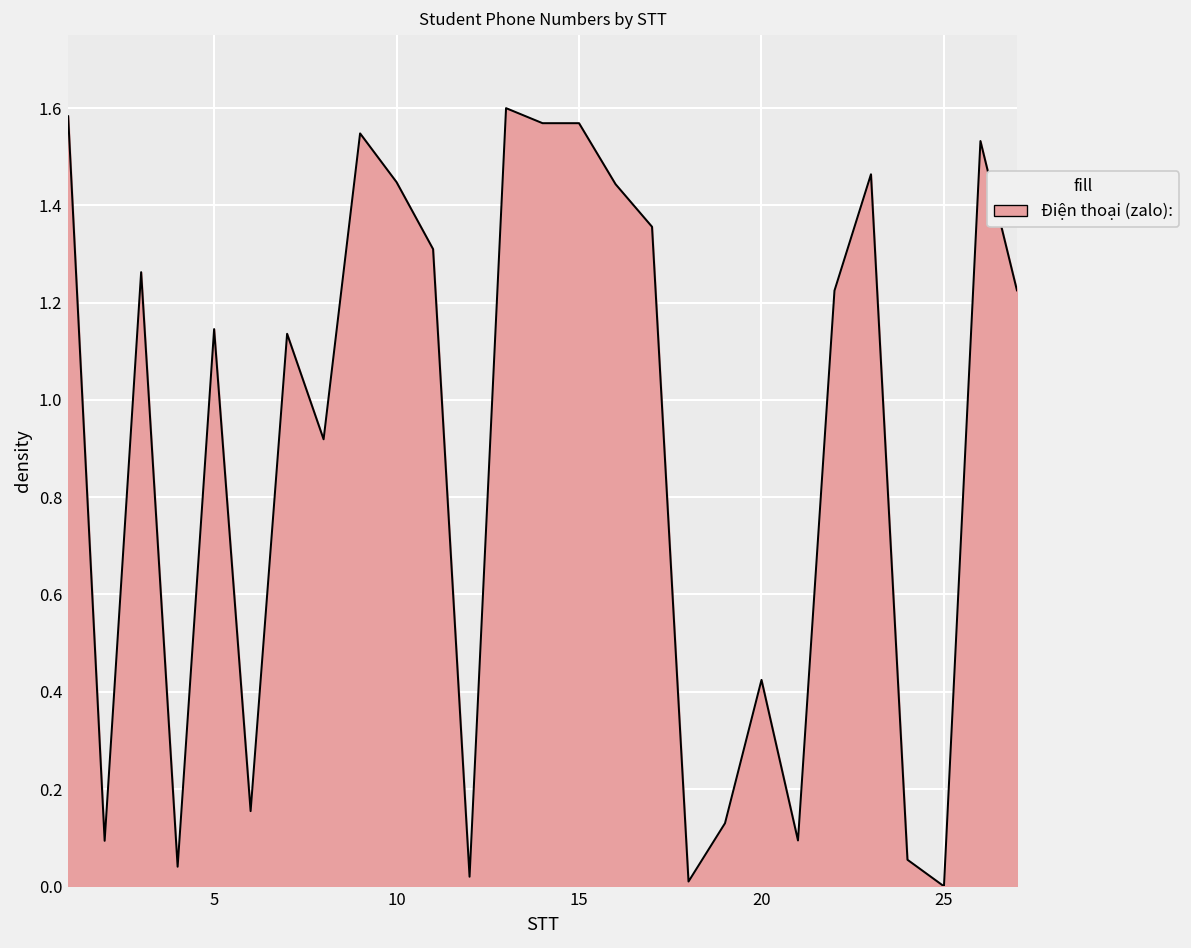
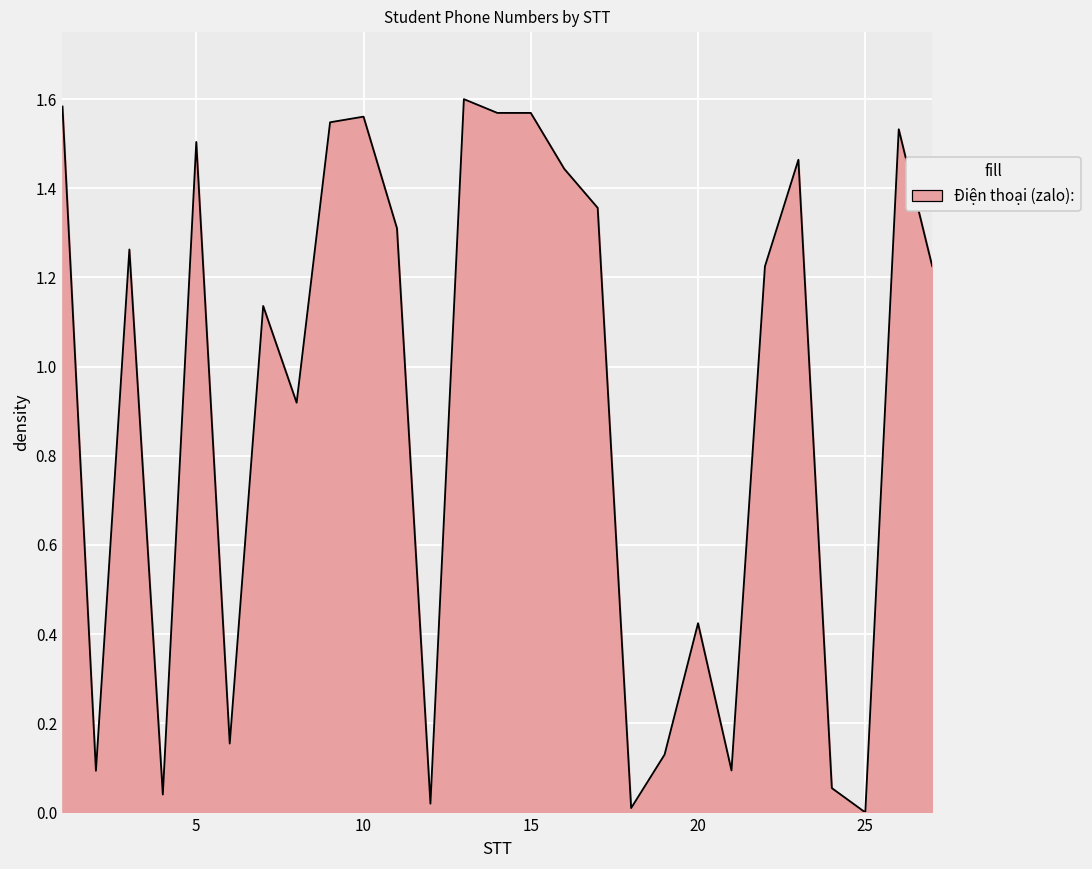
5: 1.15 -> 1.50
10: 1.45 -> 1.56
